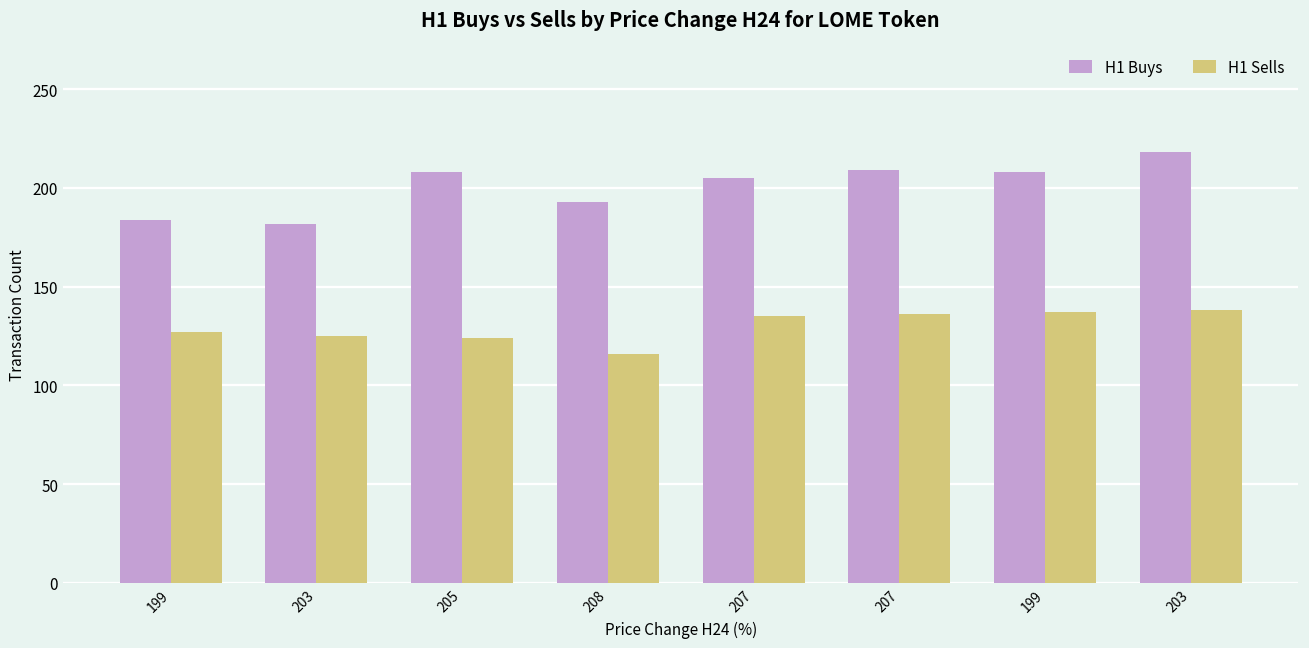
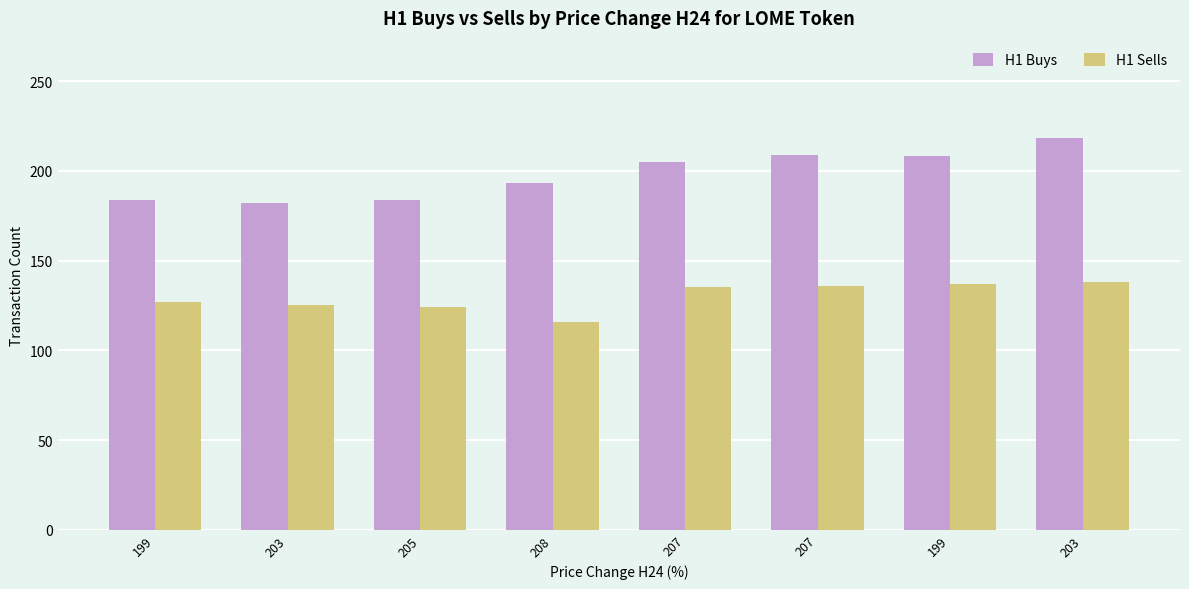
H1 Buys, 205: 208 -> 184
